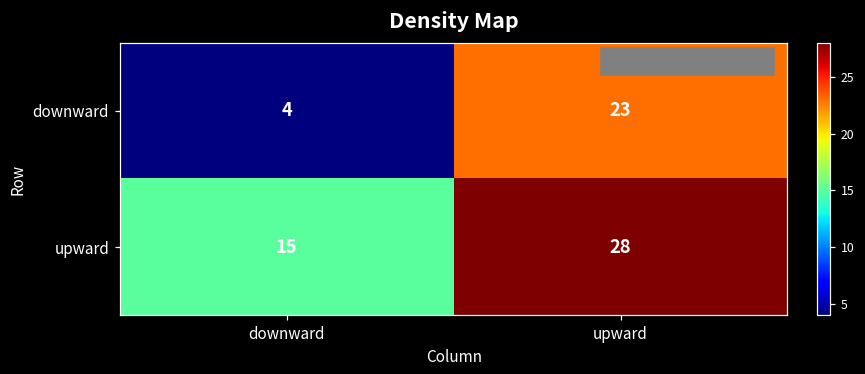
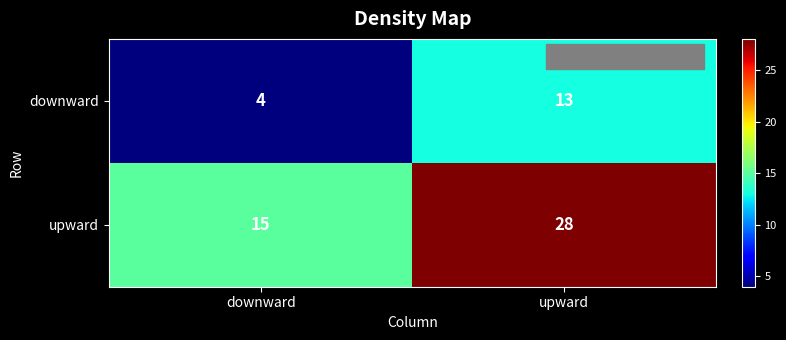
downward, upward: 23 -> 13
